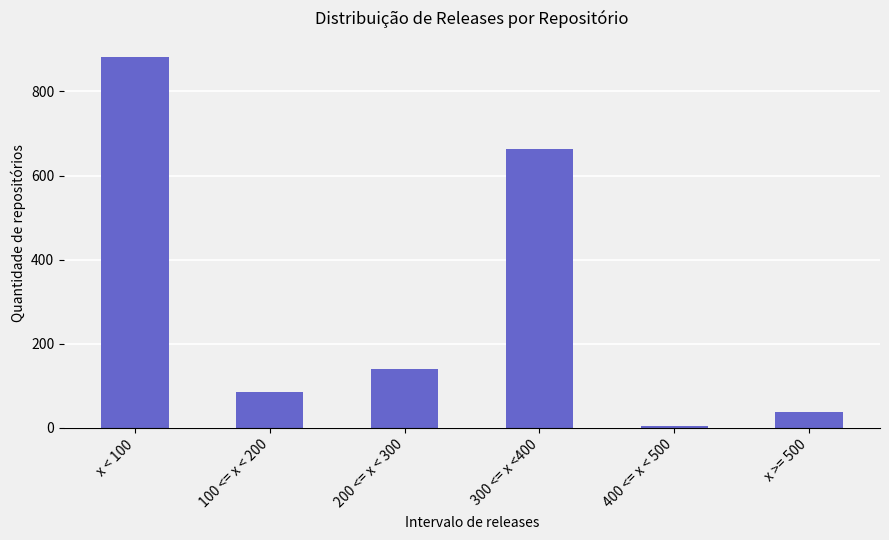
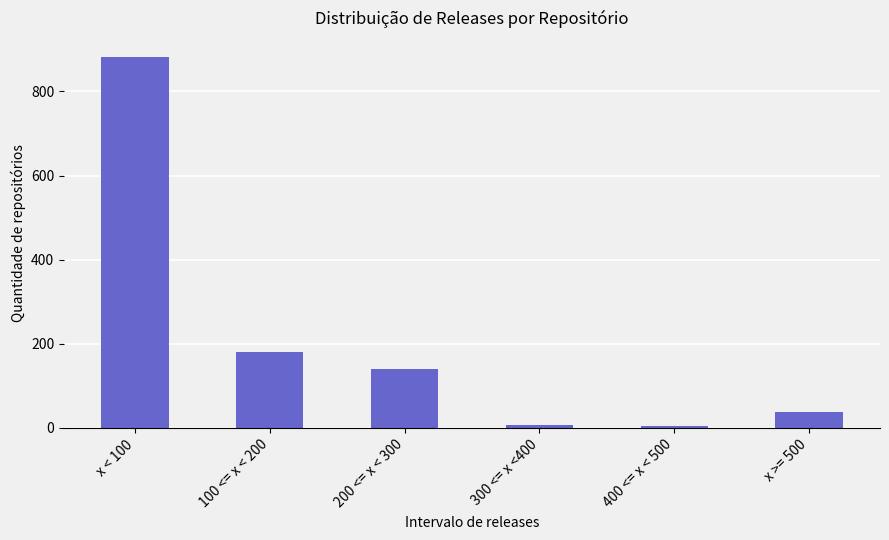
100 <= x < 200: 90 -> 180
300 <= x <400: 660 -> 10
